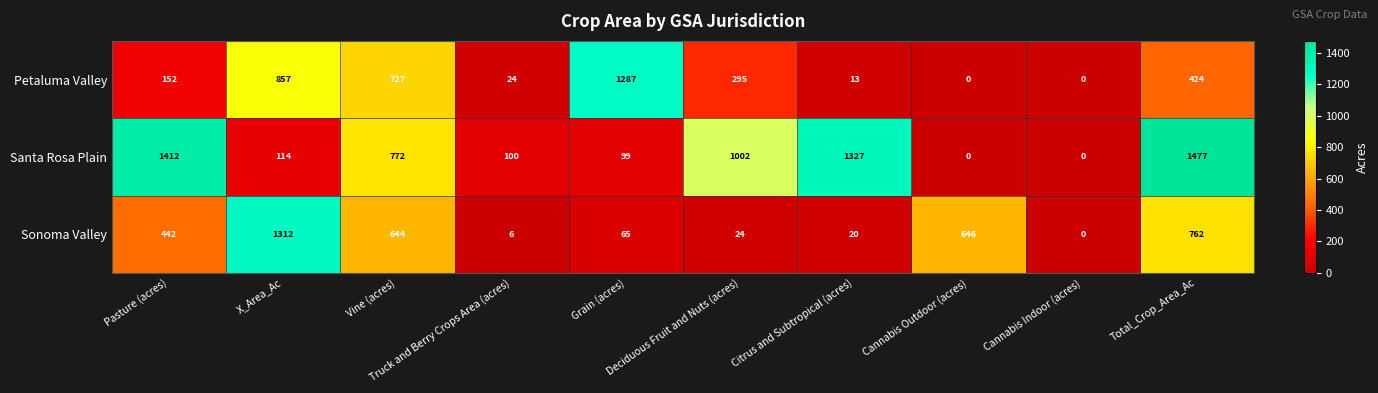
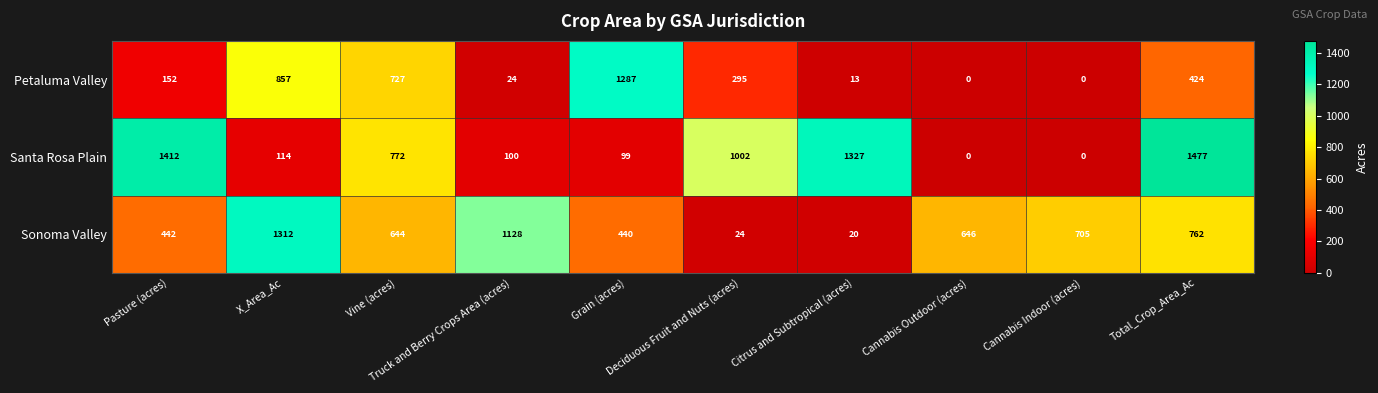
Sonoma Valley, Truck and Berry Crops Area (acres): 6 -> 1128
Sonoma Valley, Grain (acres): 65 -> 440
Sonoma Valley, Cannabis Indoor (acres): 0 -> 705
